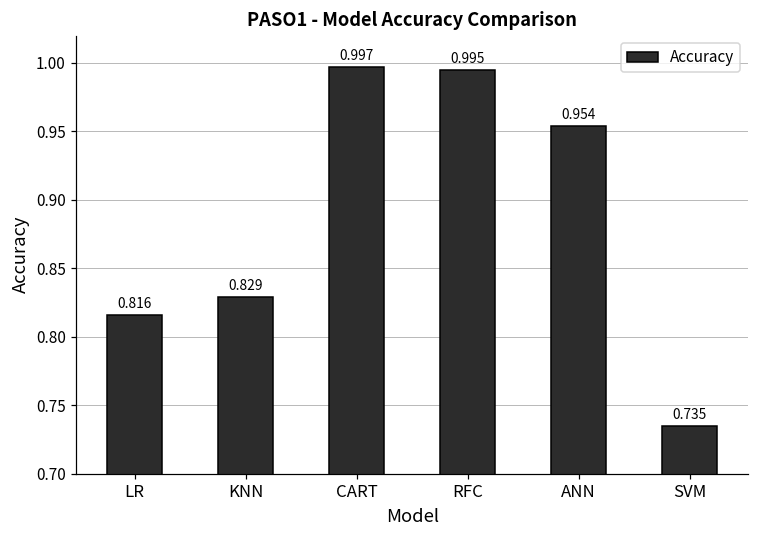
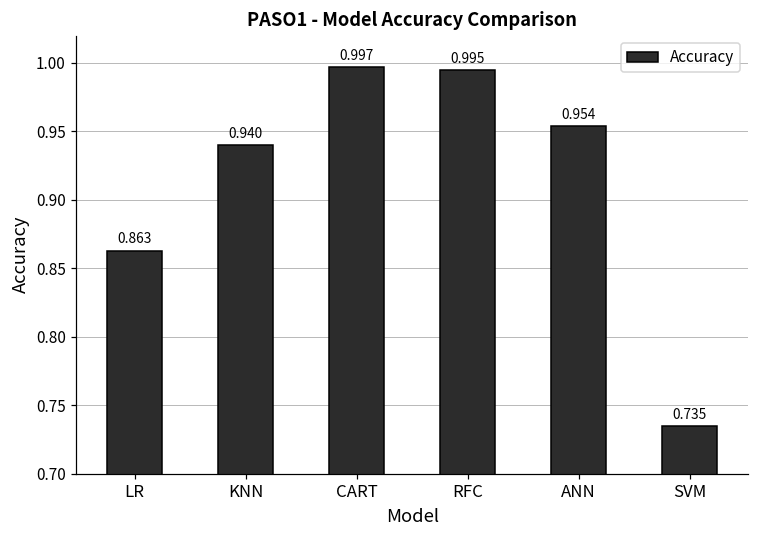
LR: 0.816 -> 0.863
KNN: 0.829 -> 0.940
